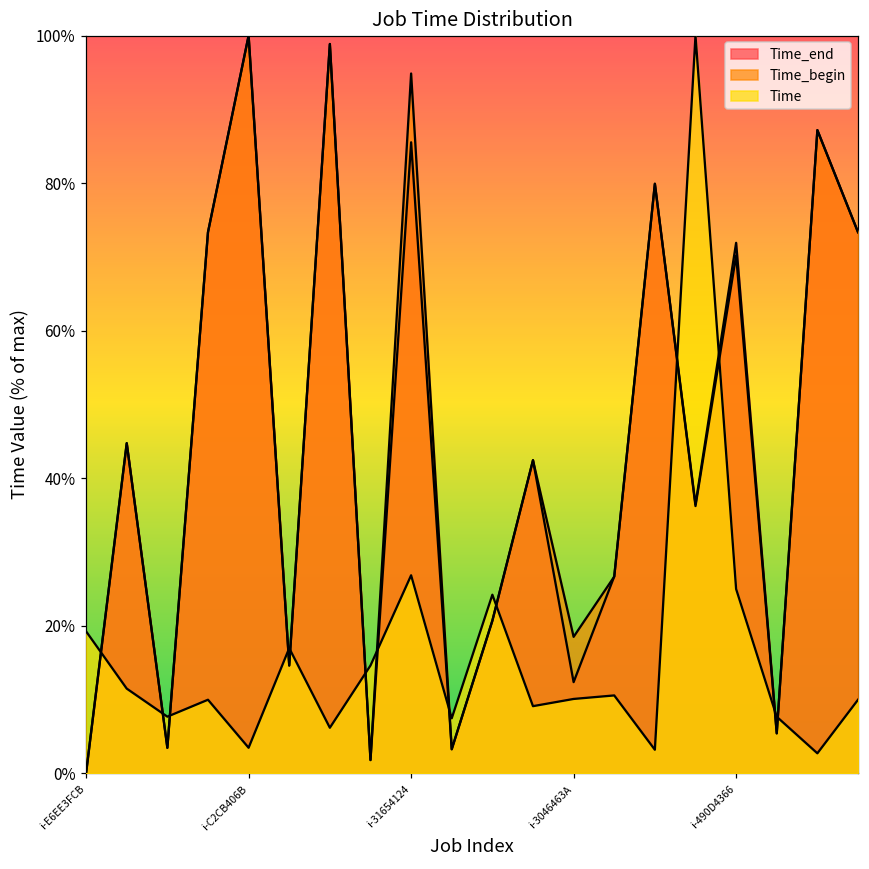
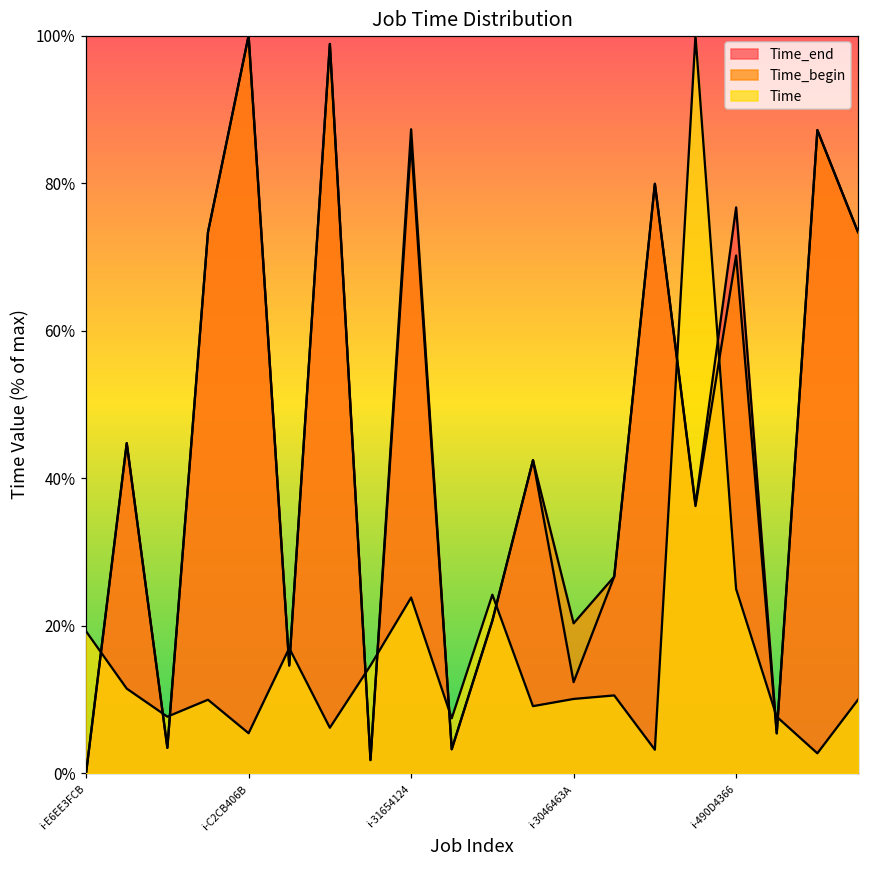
Time, i-C2CB406B: 3% -> 5%
Time_begin, i-31654124: 95% -> 87%
Time, i-31654124: 27% -> 24%
Time_begin, i-3046463A: 18% -> 20%
Time_end, i-490D4366: 72% -> 77%
